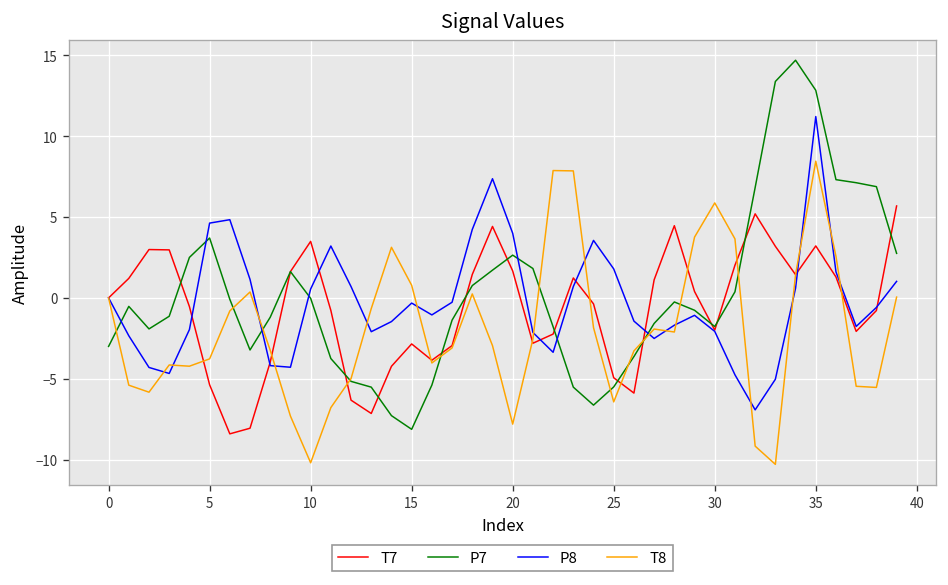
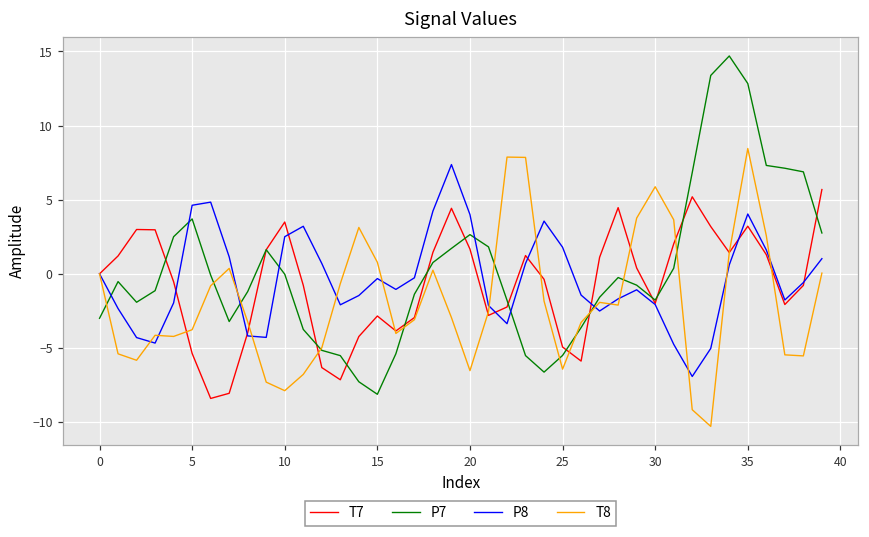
P8, 10: 0.5 -> 2.5
T8, 10: -10.2 -> -7.9
T8, 20: -7.8 -> -6.5
P8, 35: 11.2 -> 4.0
